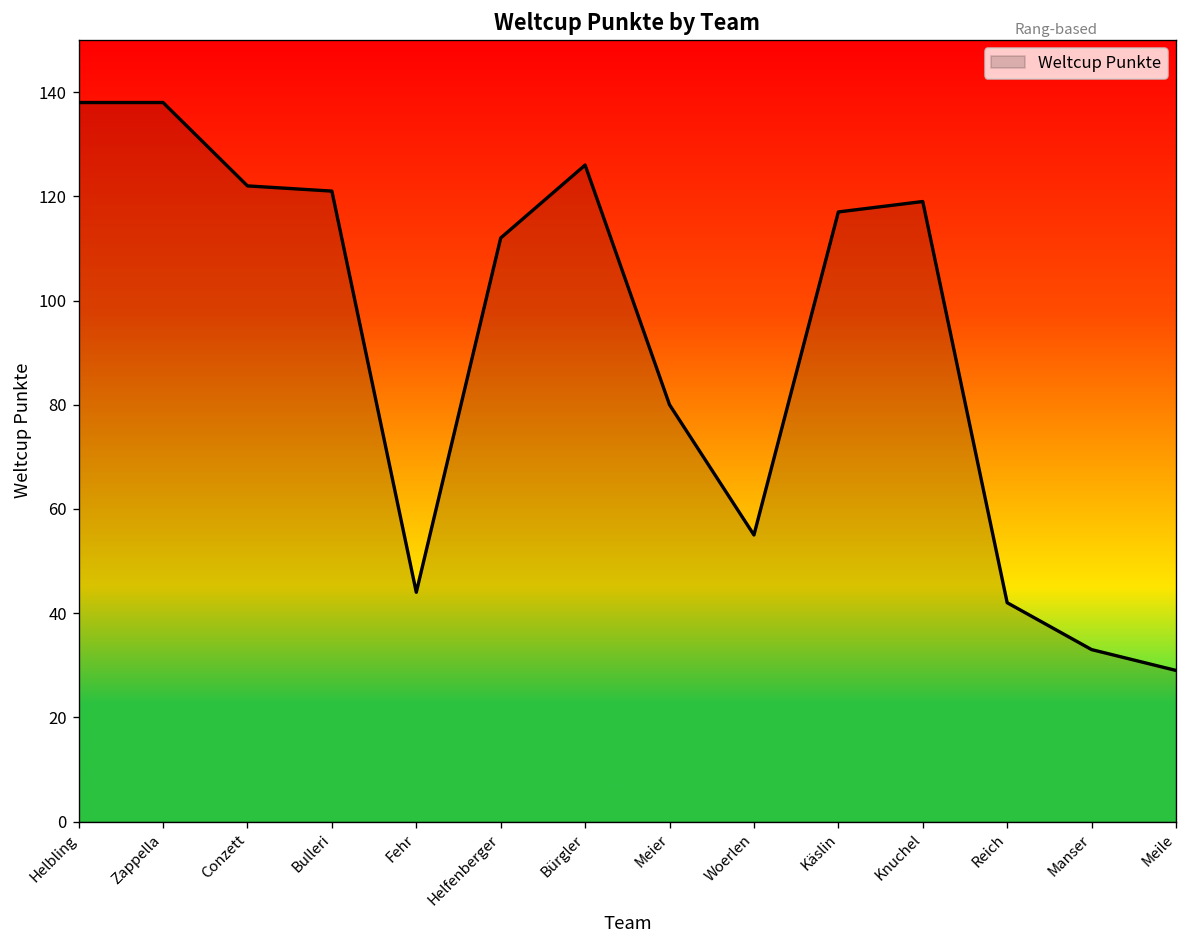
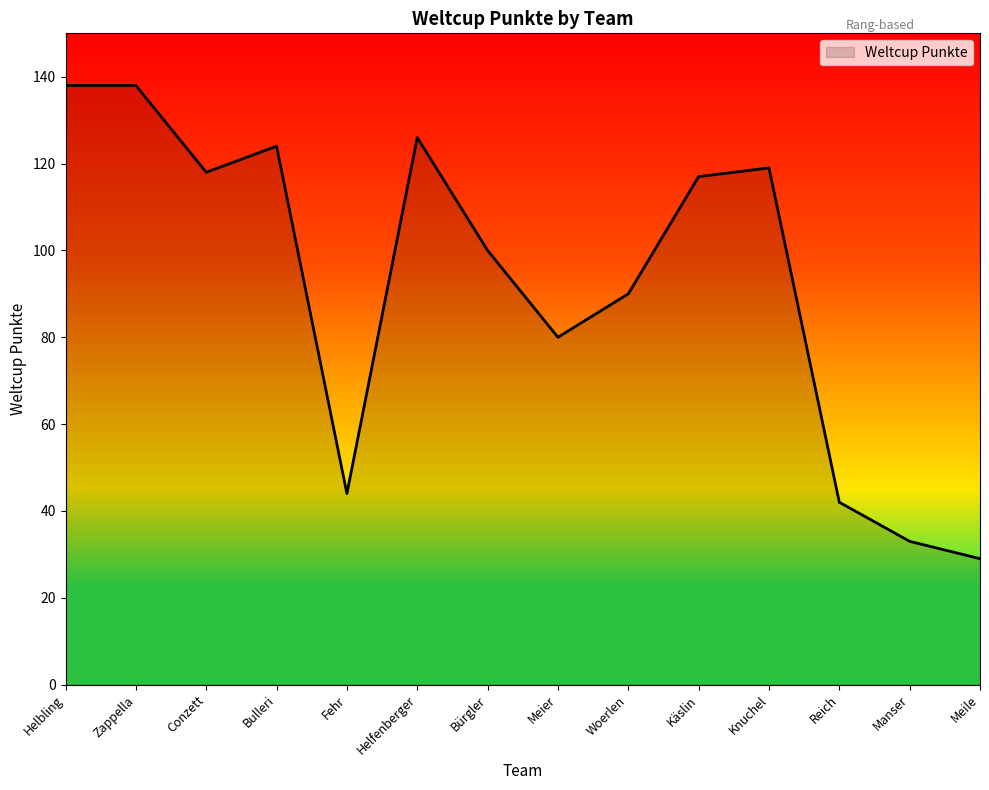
Conzett: 122 -> 118
Bulleri: 121 -> 124
Helfenberger: 112 -> 126
Bürgler: 126 -> 100
Woerlen: 55 -> 90
